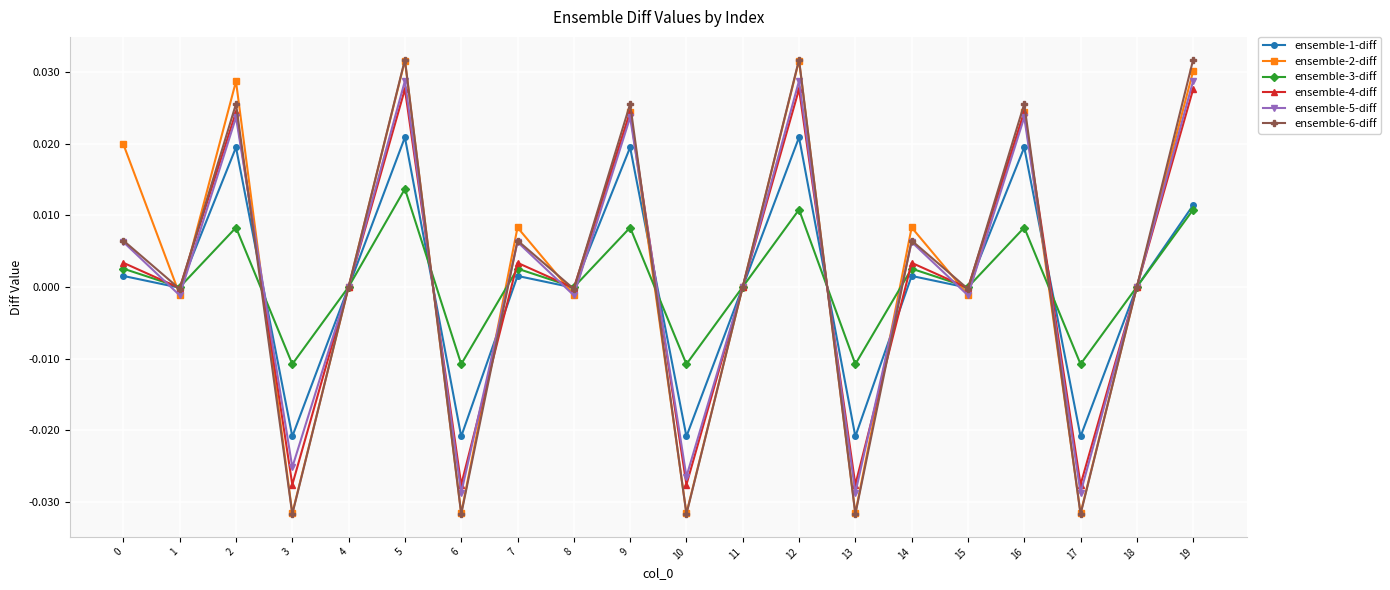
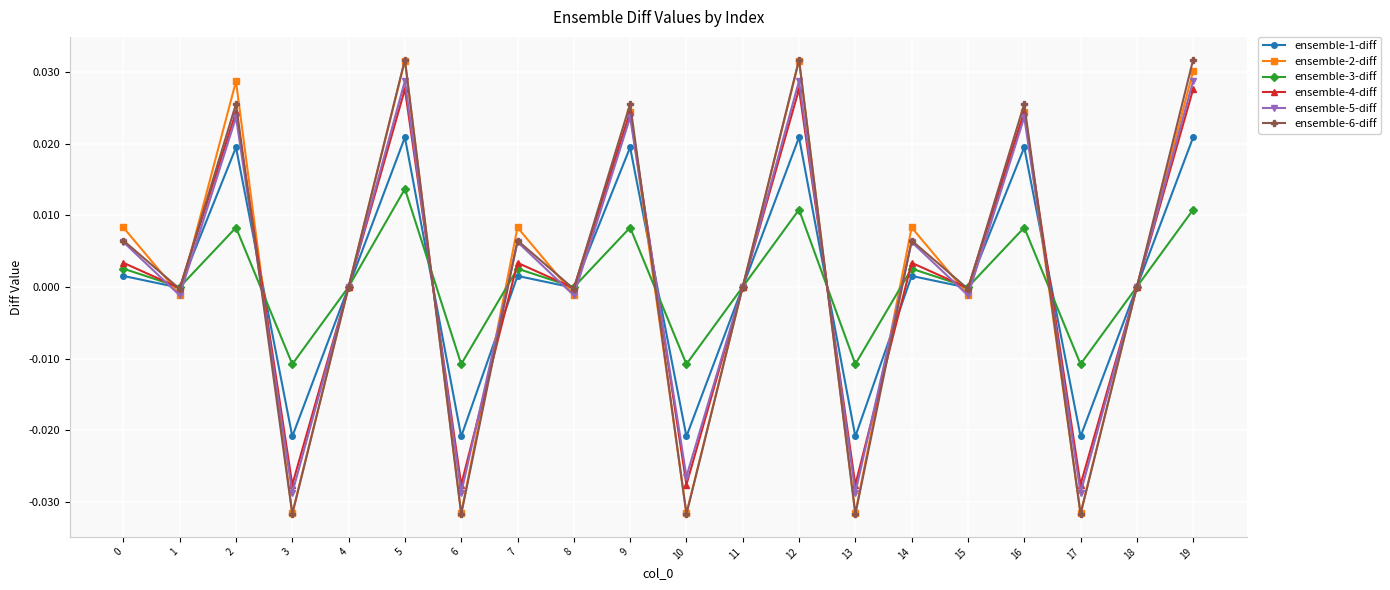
ensemble-2-diff, 0: 0.020 -> 0.008
ensemble-5-diff, 3: -0.025 -> -0.029
ensemble-1-diff, 19: 0.011 -> 0.021
